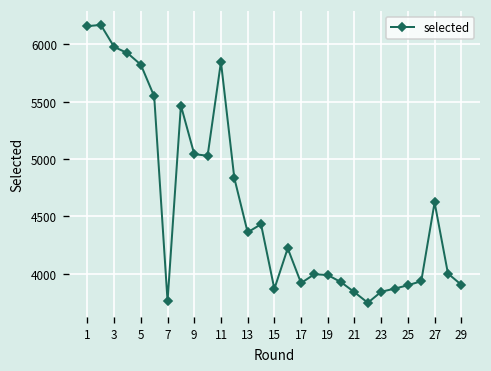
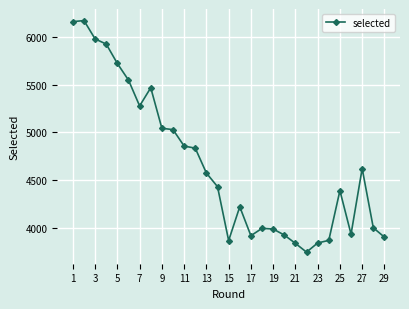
5: 5800 -> 5700
7: 3800 -> 5300
11: 5800 -> 4900
13: 4400 -> 4600
25: 3900 -> 4400
